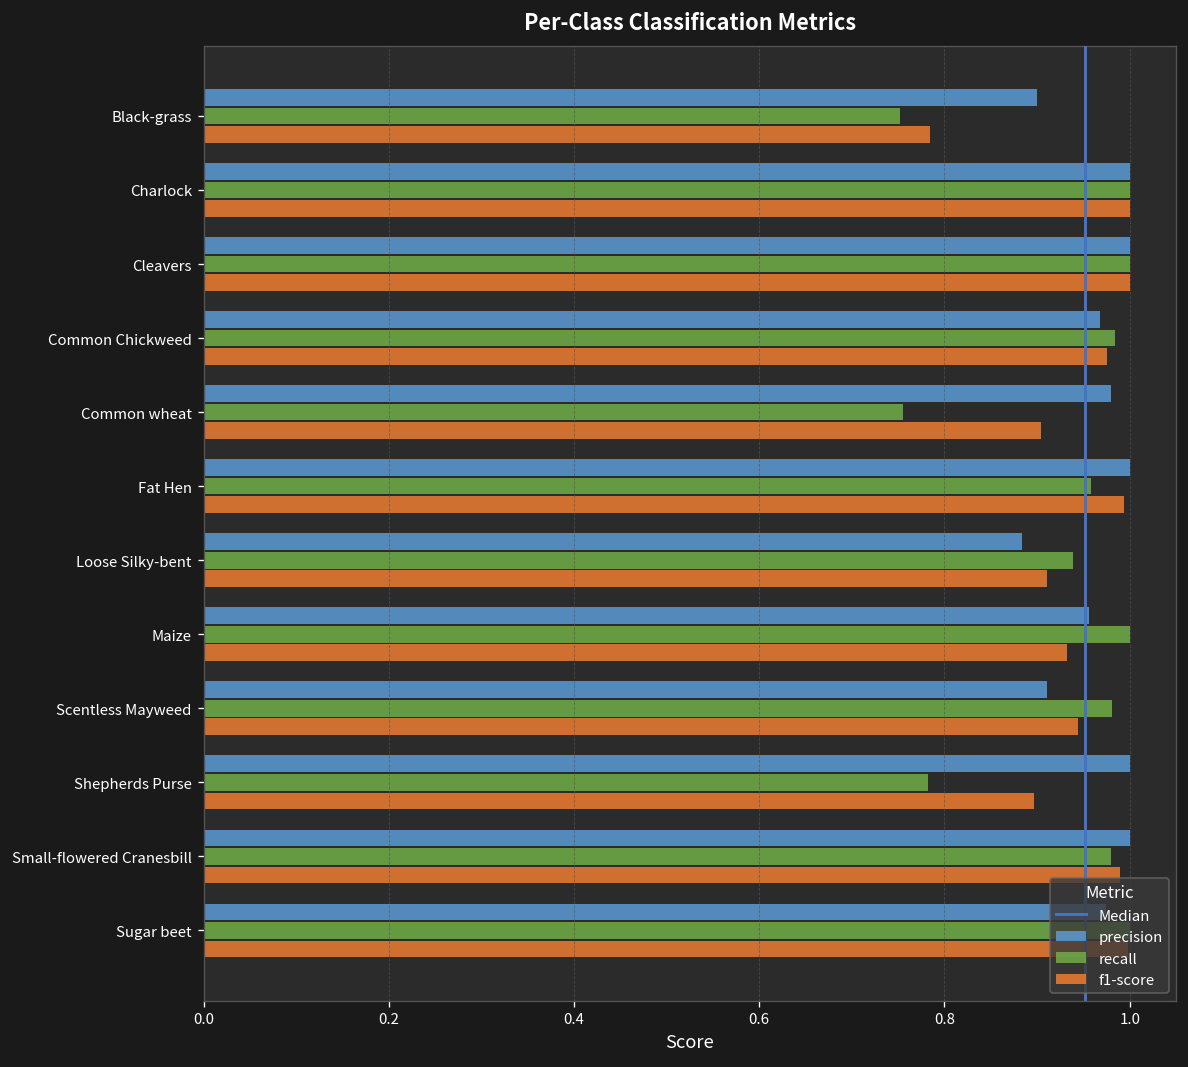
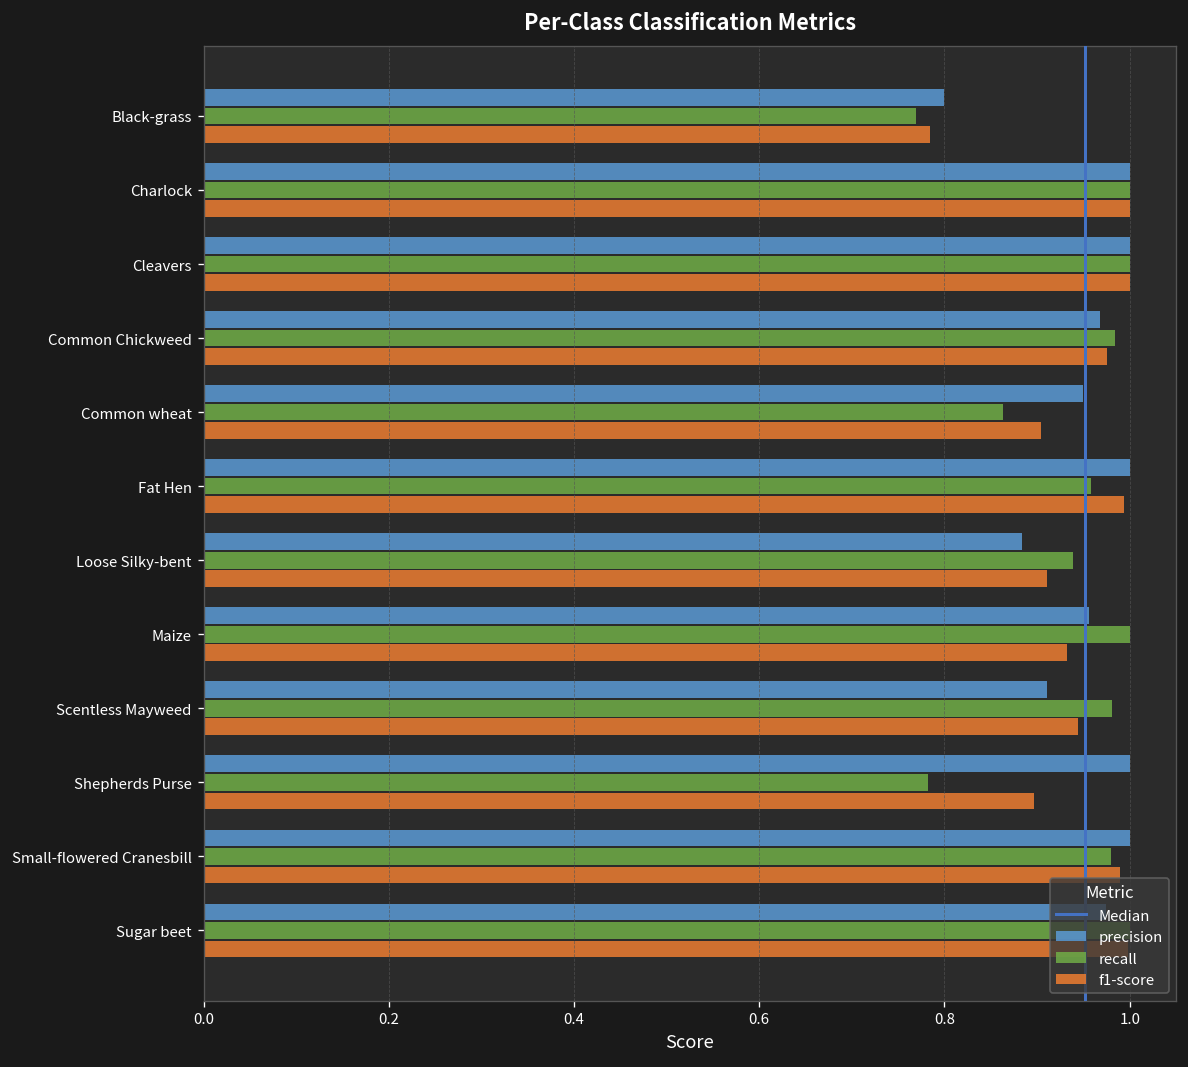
precision, Black-grass: 0.9 -> 0.8
recall, Black-grass: 0.75 -> 0.77
precision, Common wheat: 0.98 -> 0.95
recall, Common wheat: 0.75 -> 0.86
